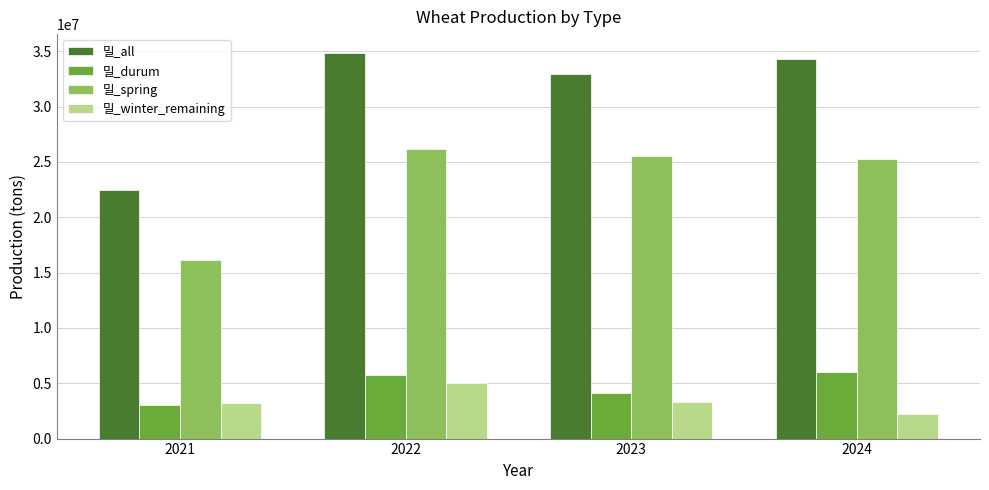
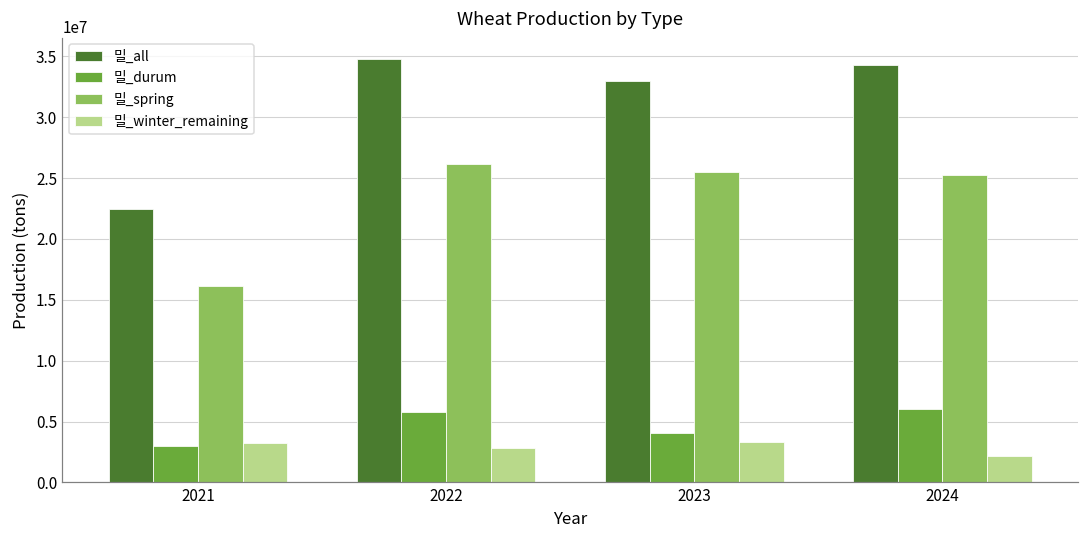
밀_winter_remaining, 2022: 5100000 -> 2900000
